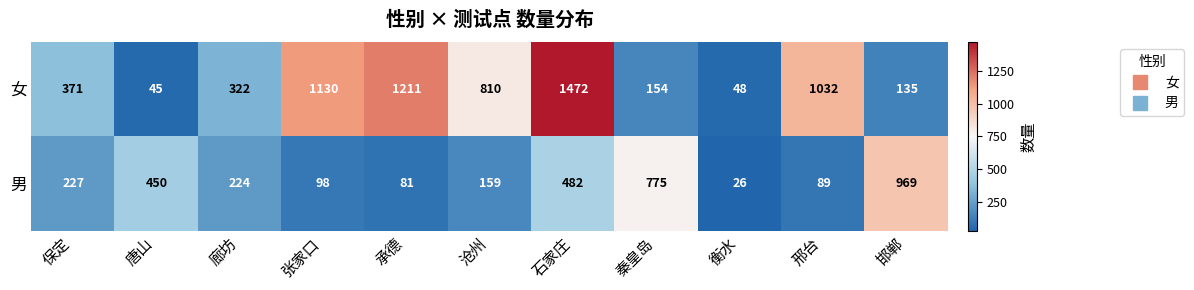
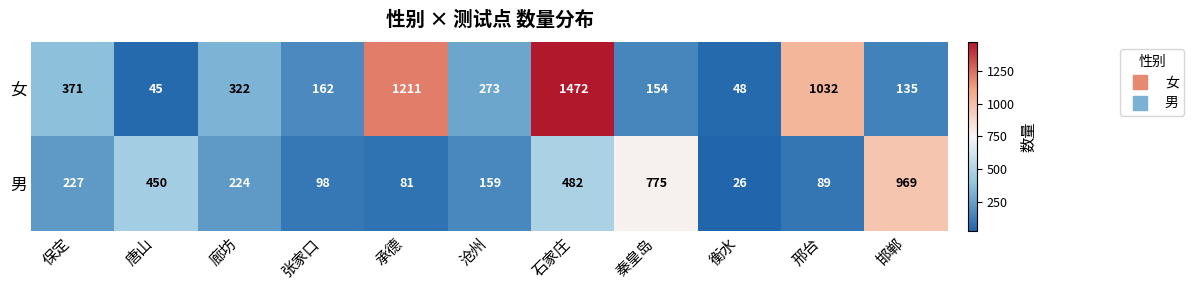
女, 张家口: 1130 -> 162
女, 沧州: 810 -> 273
